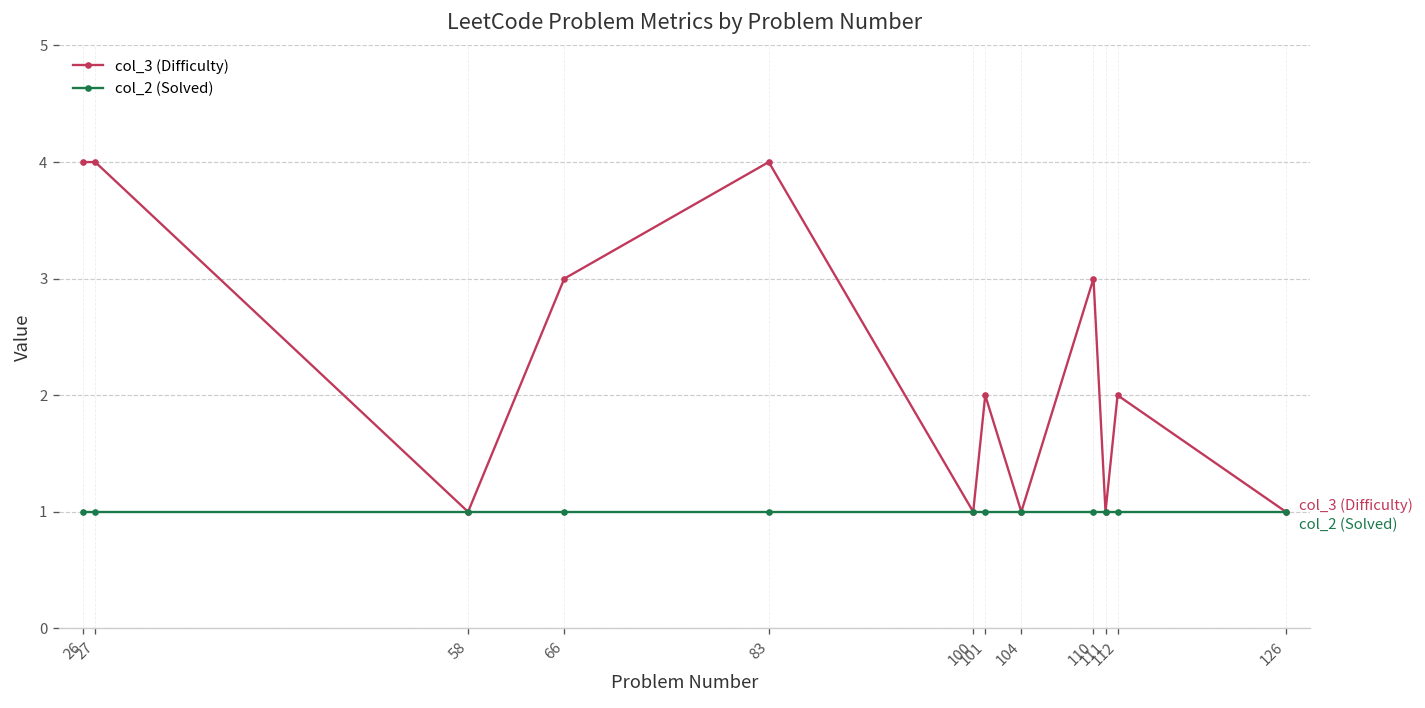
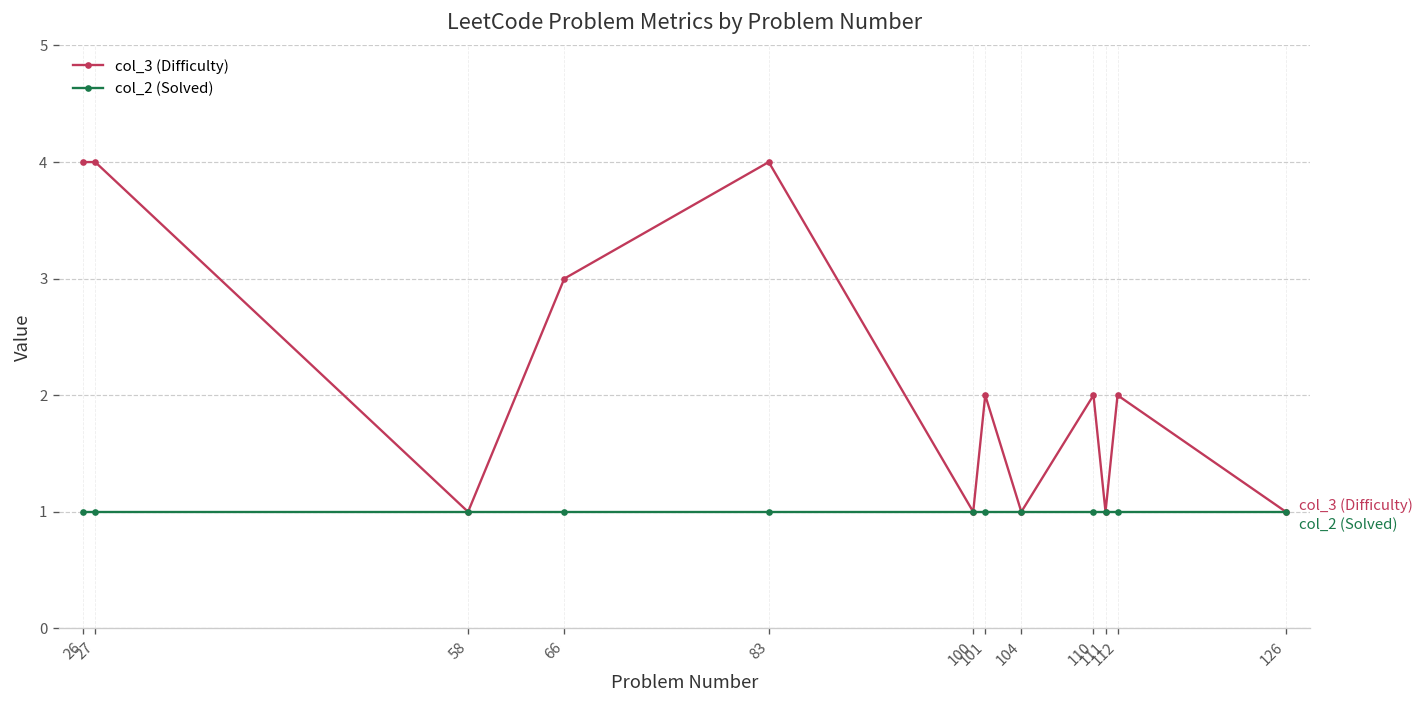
col_3 (Difficulty), 110: 3 -> 2
